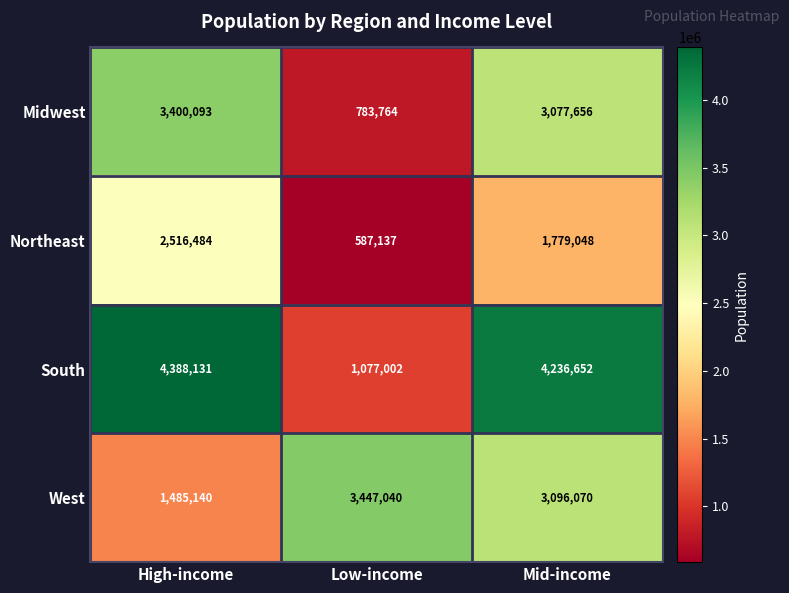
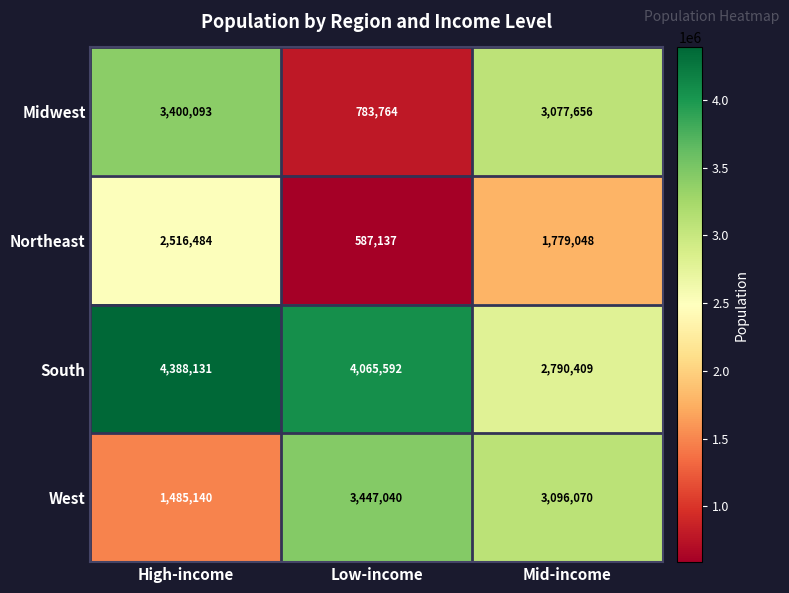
South, Low-income: 1,077,002 -> 4,065,592
South, Mid-income: 4,236,652 -> 2,790,409
